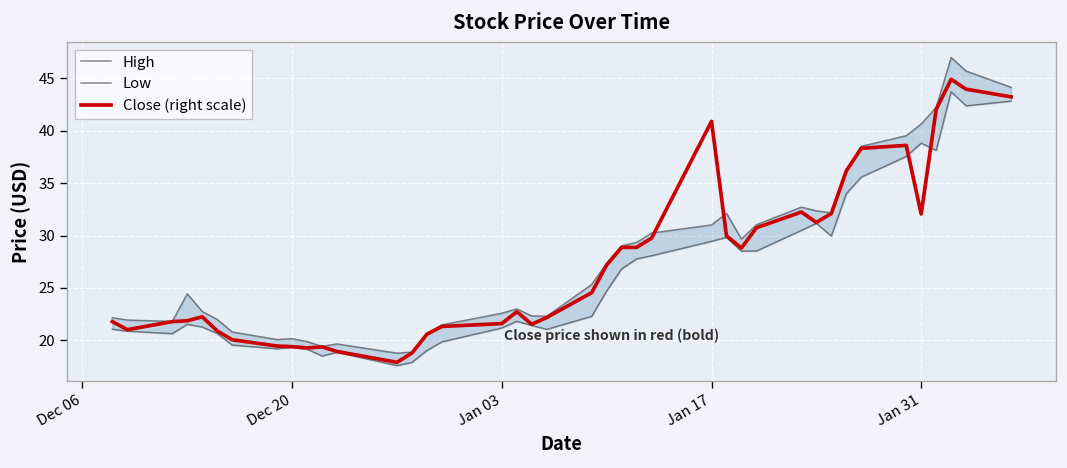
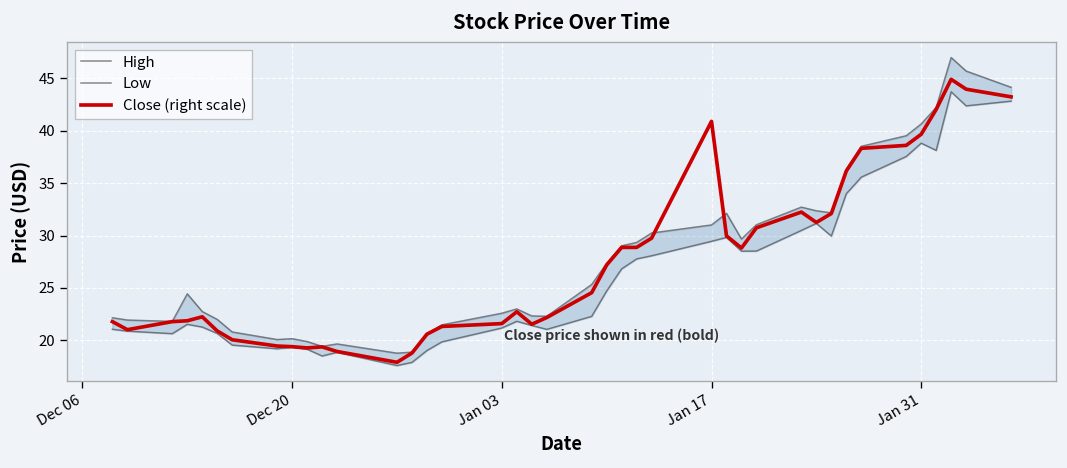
Close (right scale), Jan 31: 32 -> 40
